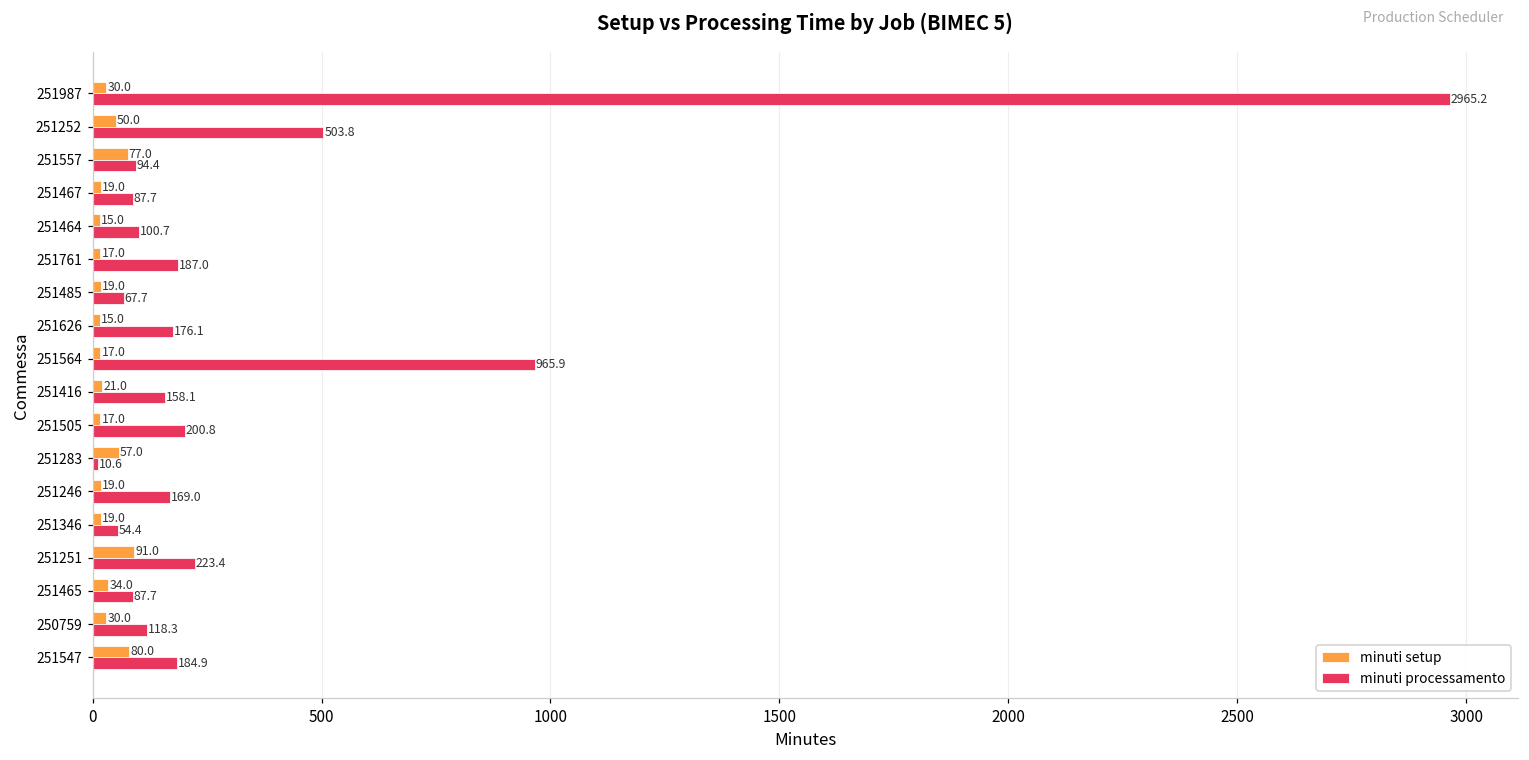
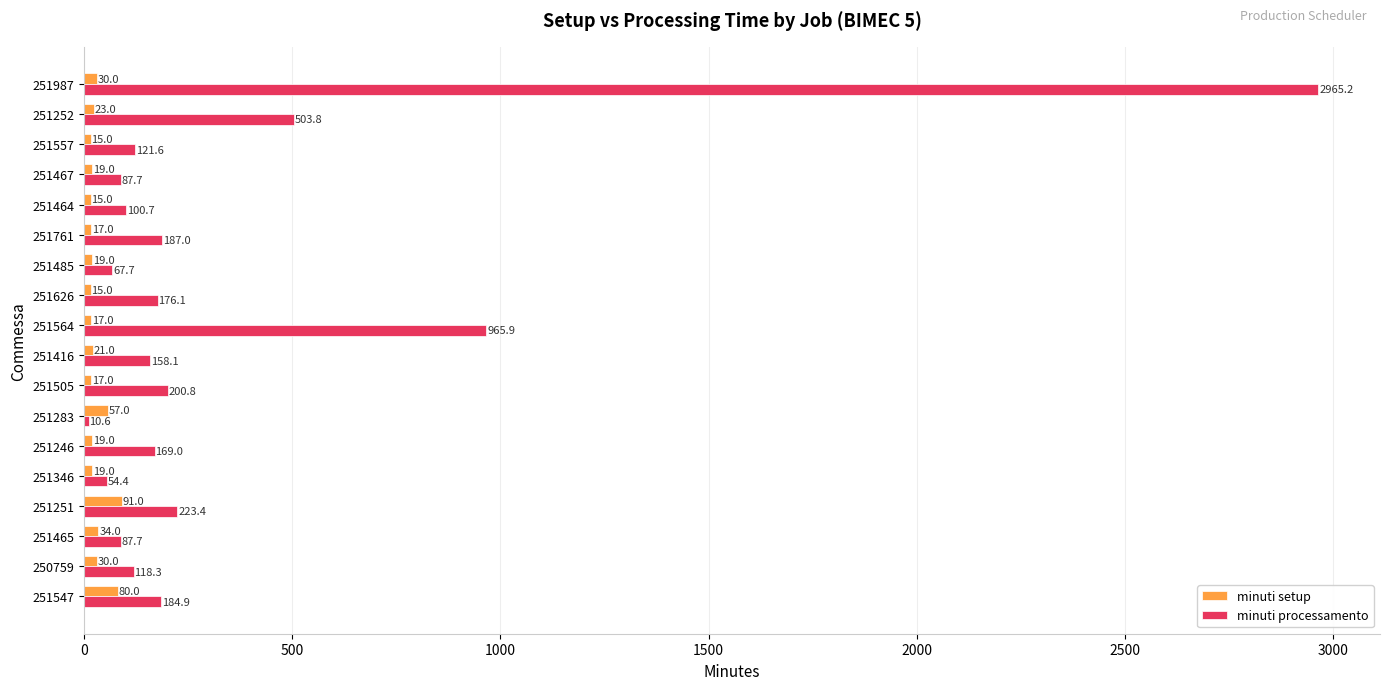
minuti setup, 251252: 50.0 -> 23.0
minuti setup, 251557: 77.0 -> 15.0
minuti processamento, 251557: 94.4 -> 121.6
